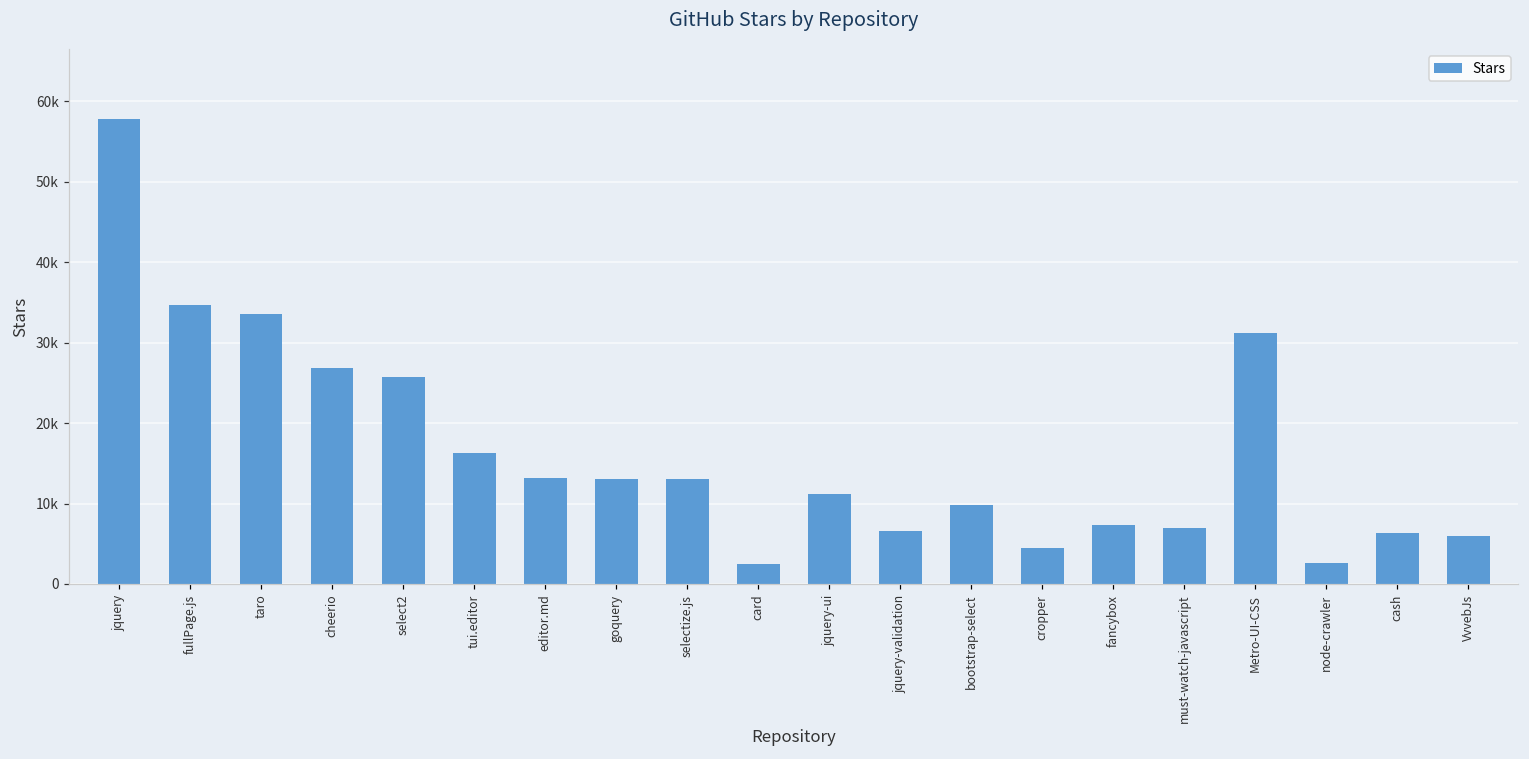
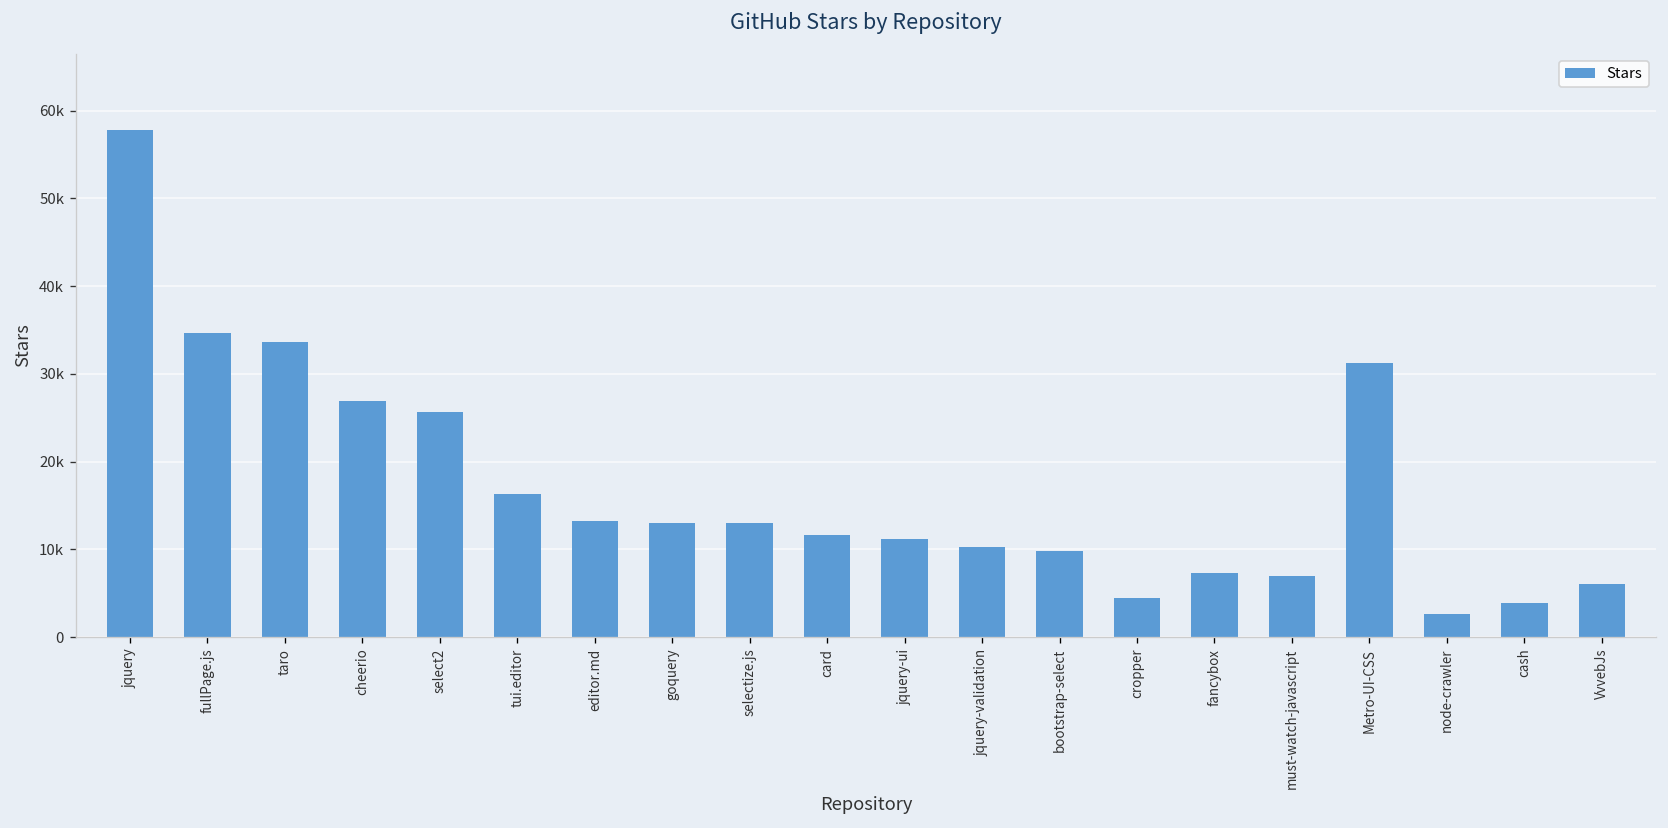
card: 2000 -> 12000
jquery-validation: 7000 -> 10000
cash: 6000 -> 4000
